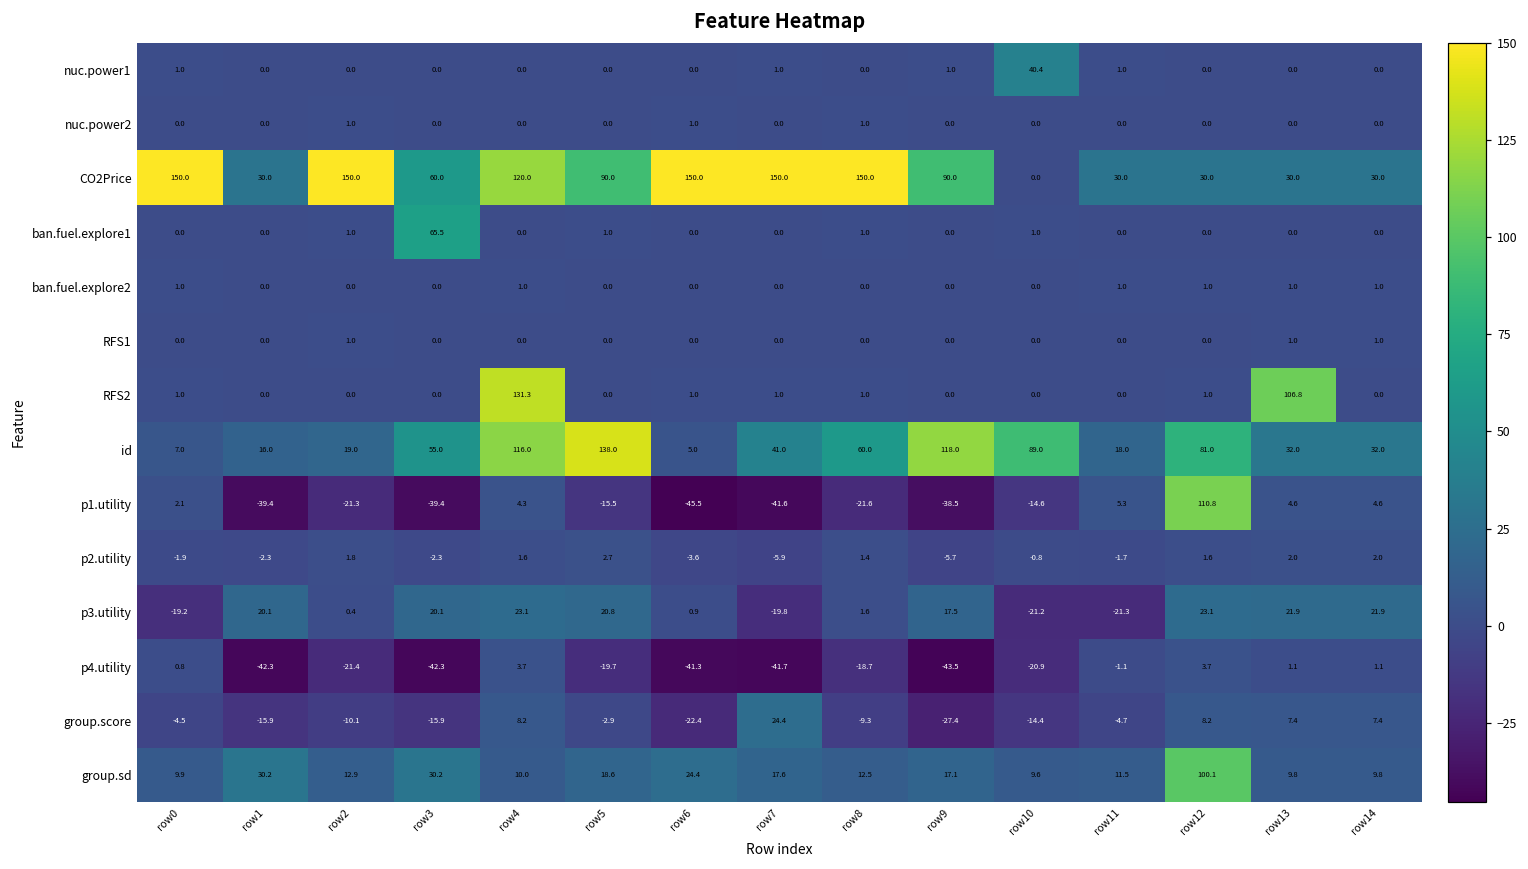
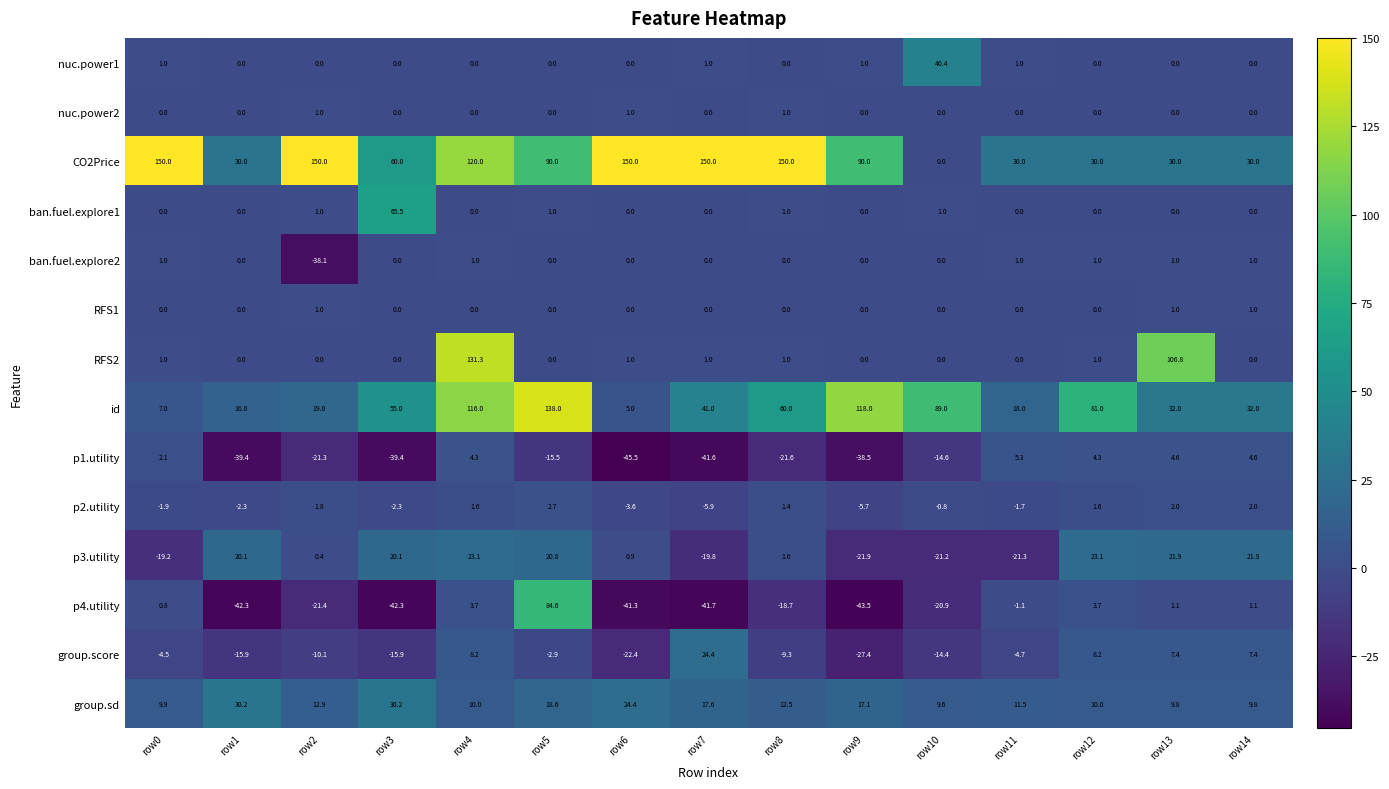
ban.fuel.explore2, row2: 0.0 -> -38.1
p1.utility, row12: 110.8 -> 4.3
p3.utility, row9: 17.5 -> -21.9
p4.utility, row5: -19.7 -> 84.6
group.sd, row12: 100.1 -> 10.0
